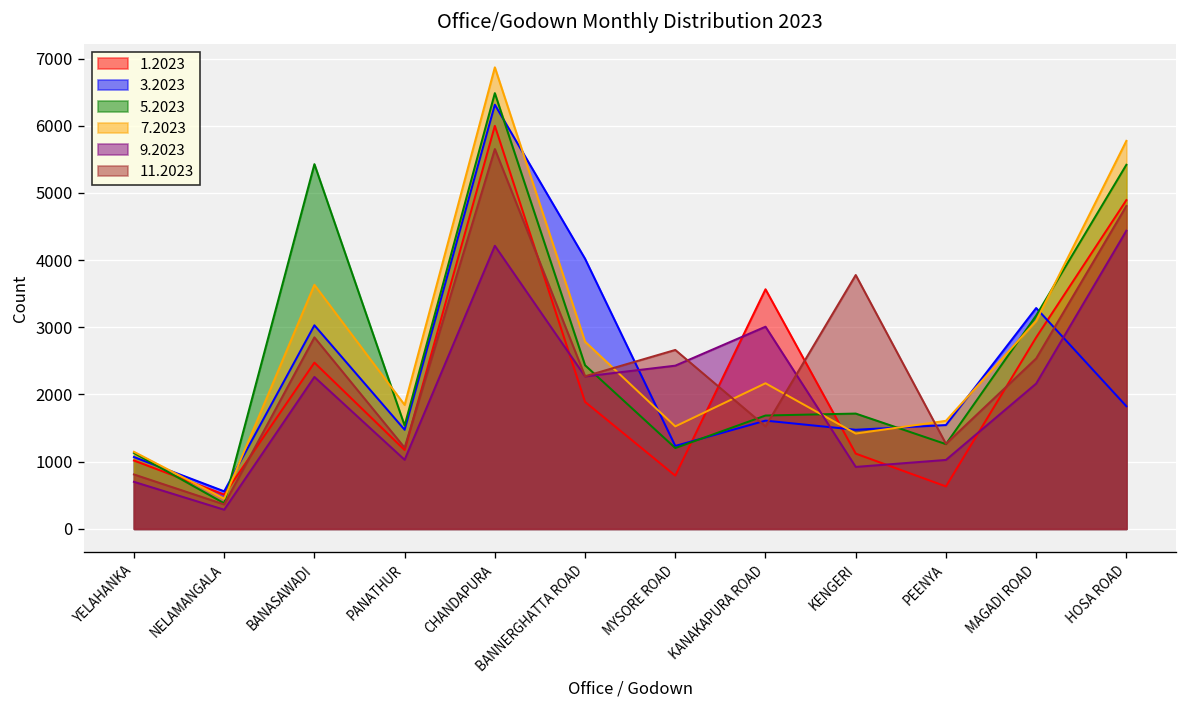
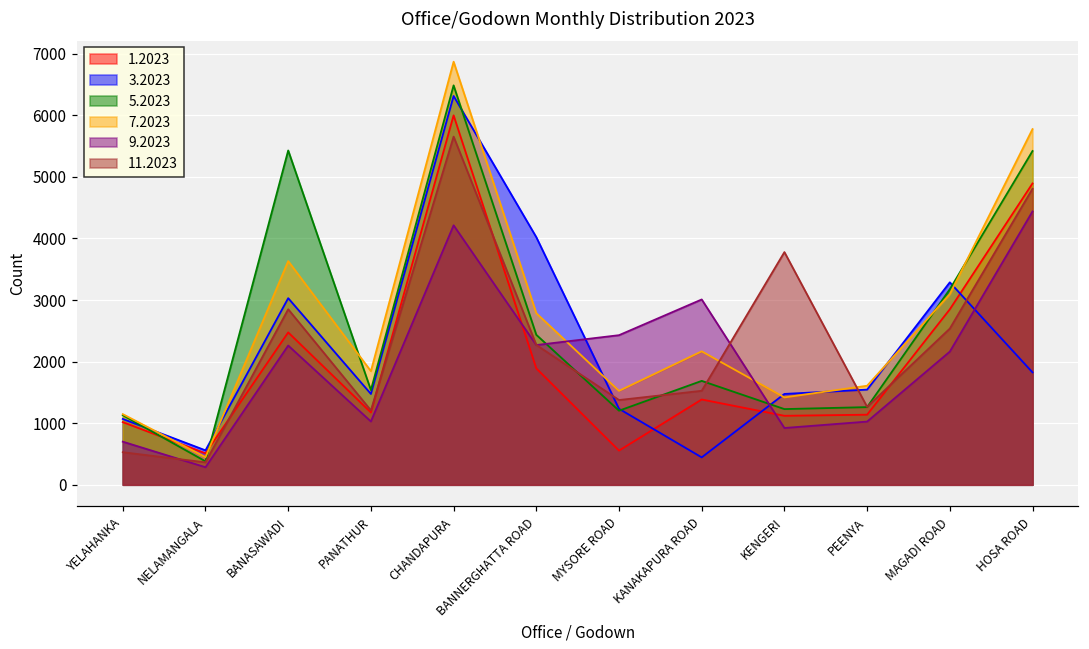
11.2023, YELAHANKA: 800 -> 500
1.2023, MYSORE ROAD: 800 -> 600
11.2023, MYSORE ROAD: 2700 -> 1400
1.2023, KANAKAPURA ROAD: 3600 -> 1400
3.2023, KANAKAPURA ROAD: 1600 -> 400
5.2023, KENGERI: 1700 -> 1200
1.2023, PEENYA: 600 -> 1100
